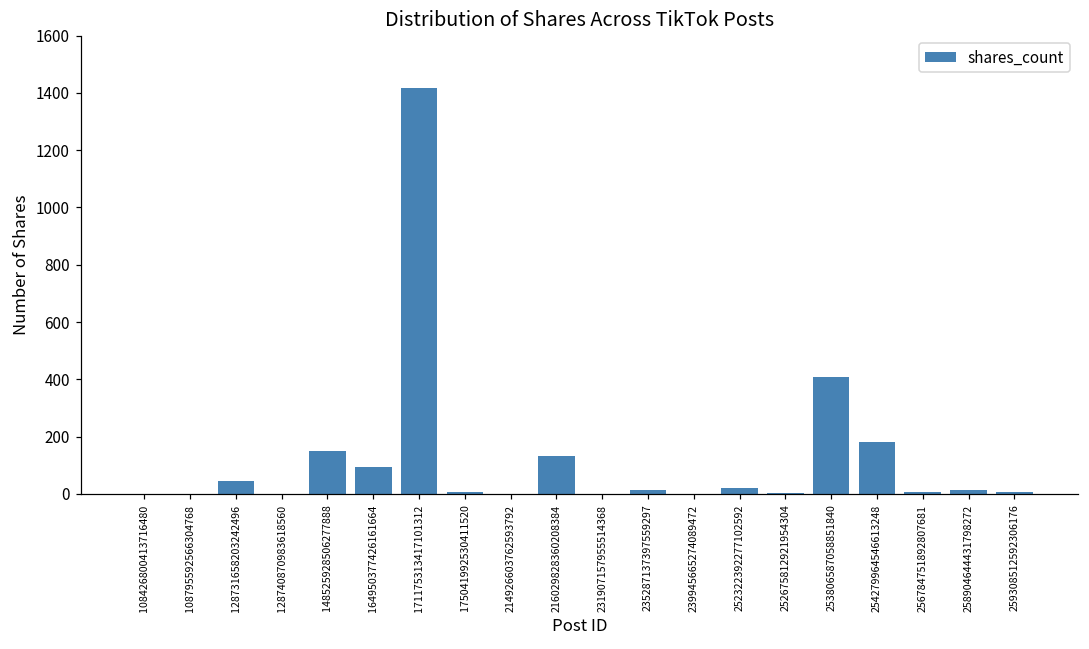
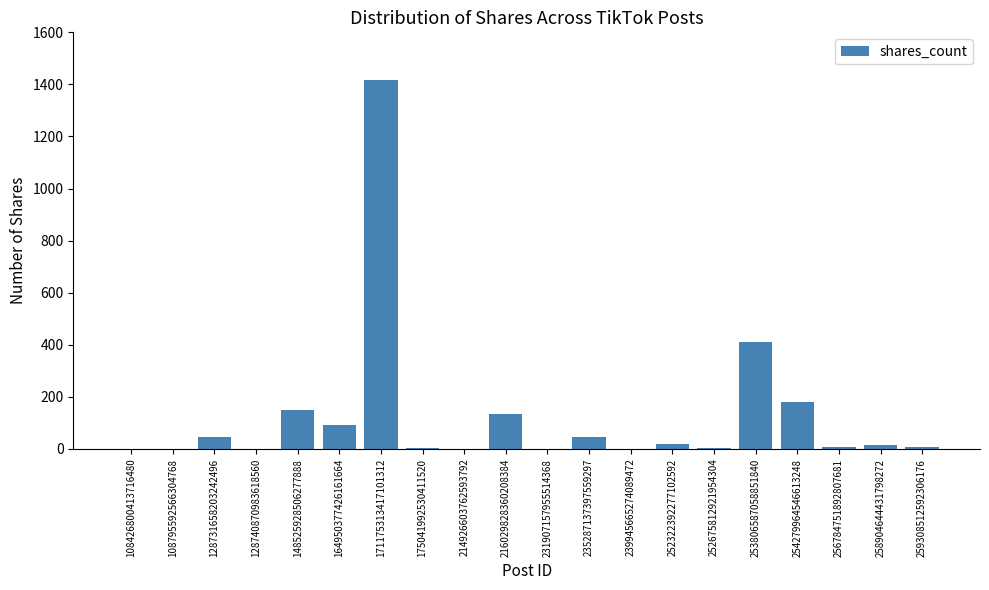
235287137397559297: 10 -> 50
